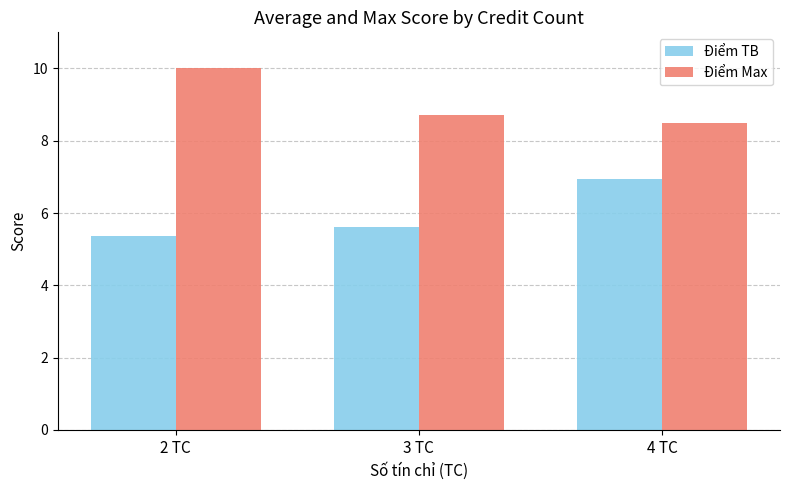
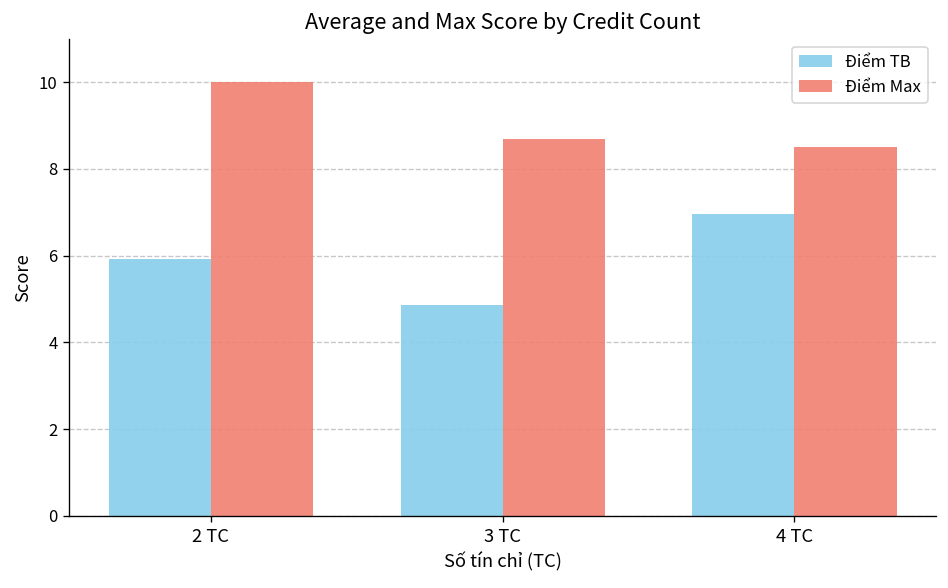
Điểm TB, 2 TC: 5.4 -> 5.9
Điểm TB, 3 TC: 5.6 -> 4.9
